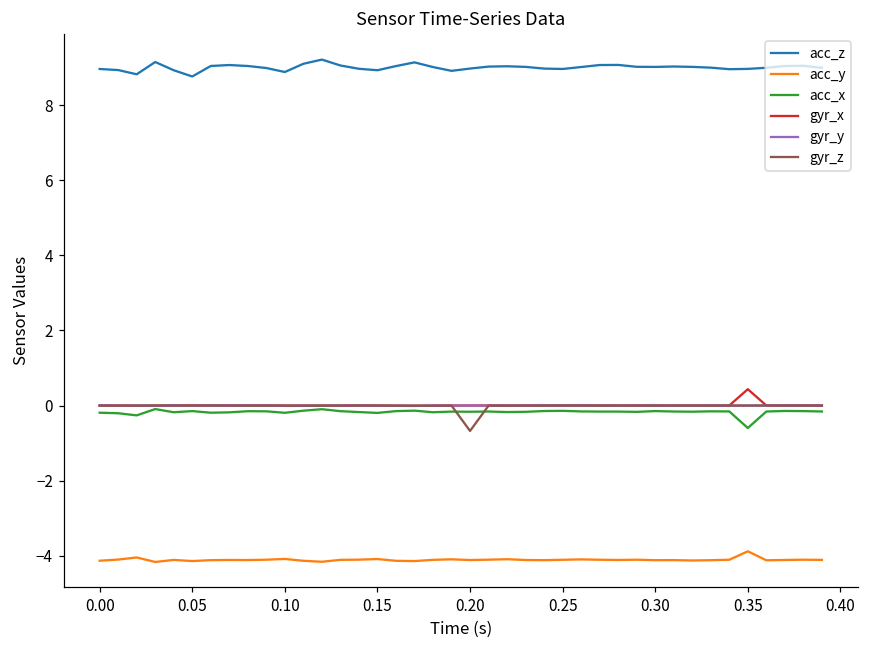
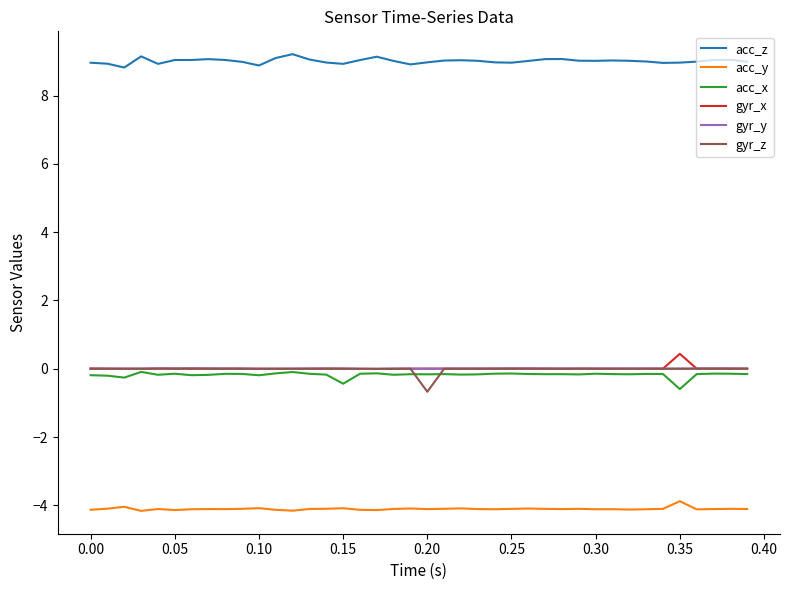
acc_z, 0.05: 8.8 -> 9.0
acc_x, 0.15: -0.2 -> -0.4
